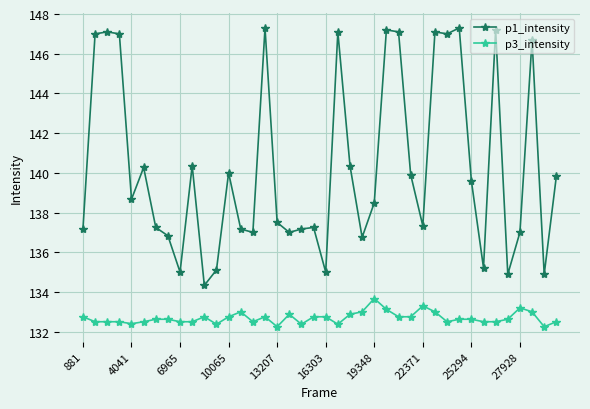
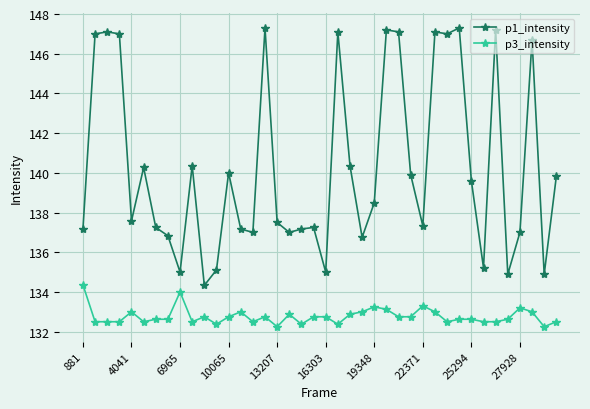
p3_intensity, 881: 132.8 -> 134.4
p1_intensity, 4041: 138.7 -> 137.6
p3_intensity, 4041: 132.4 -> 133.0
p3_intensity, 6965: 132.5 -> 134.0
p3_intensity, 19348: 133.7 -> 133.3
